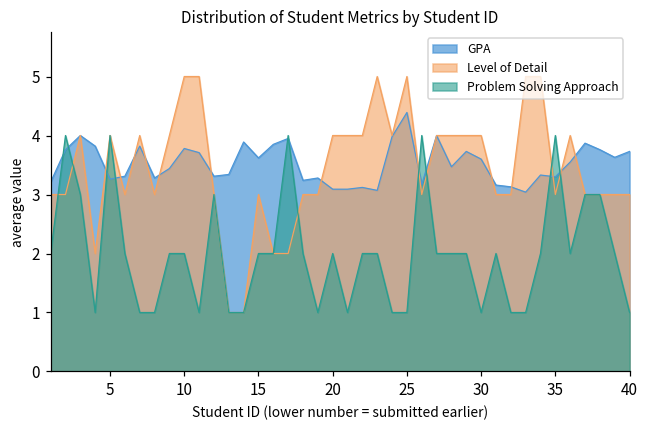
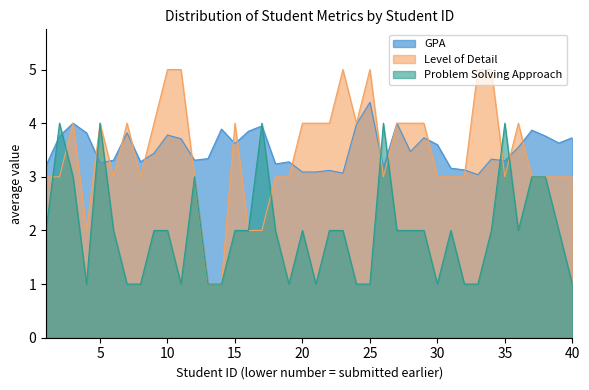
Level of Detail, 15: 3 -> 4
Level of Detail, 30: 4 -> 3
